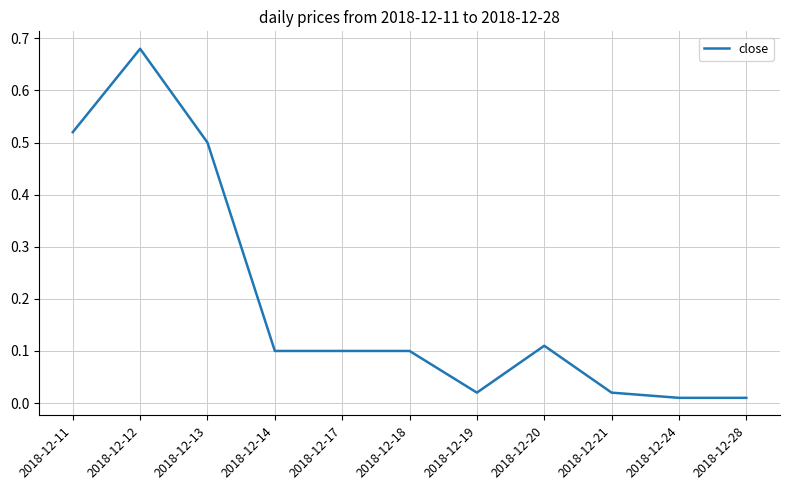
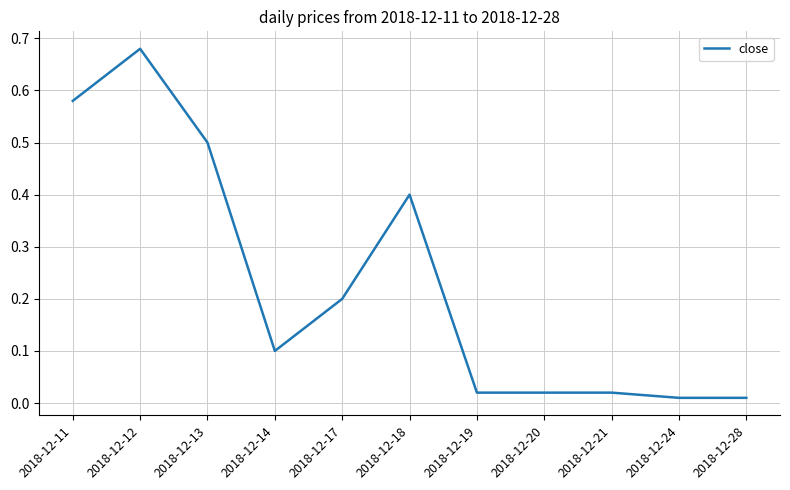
2018-12-11: 0.52 -> 0.58
2018-12-17: 0.1 -> 0.2
2018-12-18: 0.1 -> 0.4
2018-12-20: 0.11 -> 0.02
